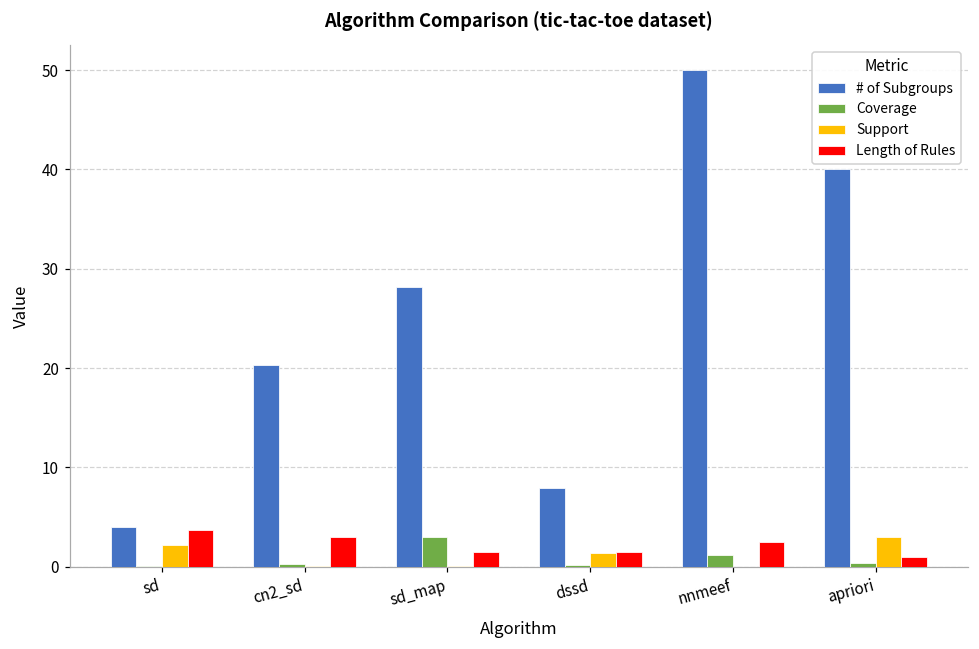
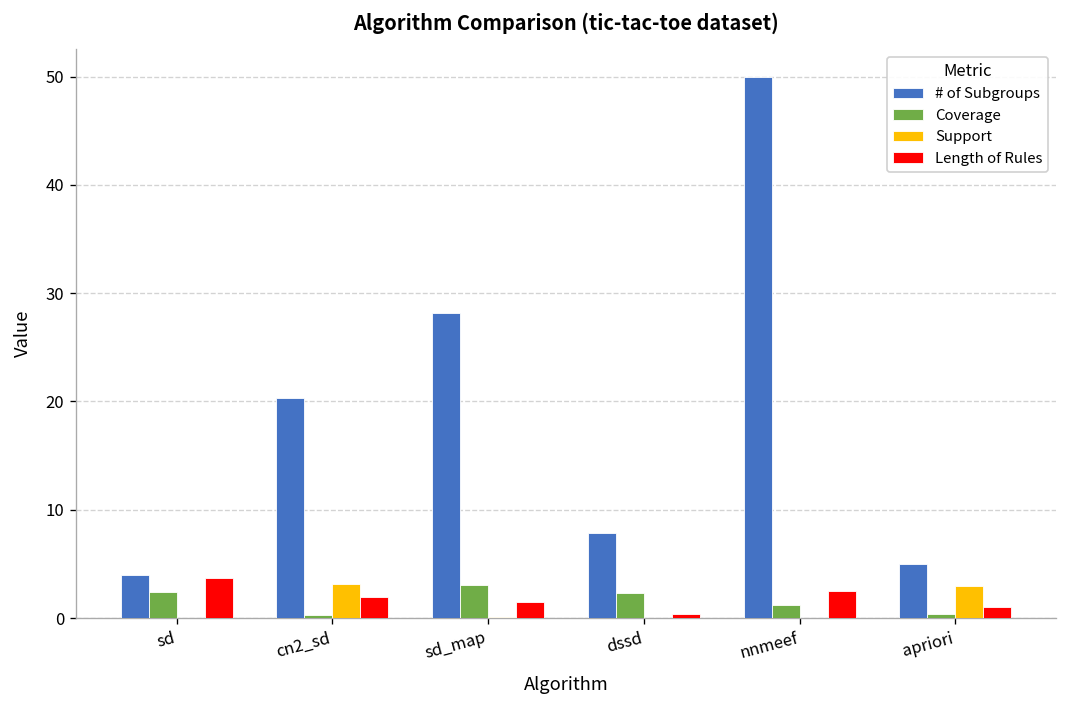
Coverage, sd: 0 -> 2
Support, sd: 2 -> 0
Support, cn2_sd: 0 -> 3
Length of Rules, cn2_sd: 3 -> 2
Coverage, dssd: 0 -> 2
Support, dssd: 1 -> 0
Length of Rules, dssd: 2 -> 0
# of Subgroups, apriori: 40 -> 5
